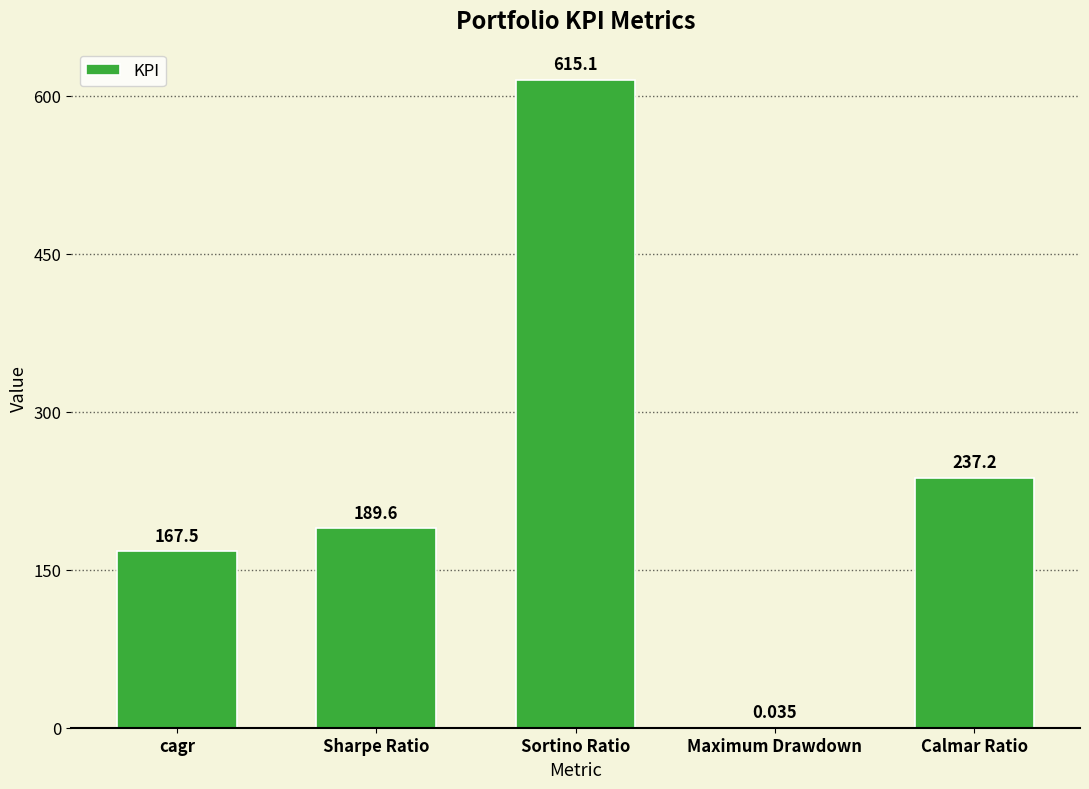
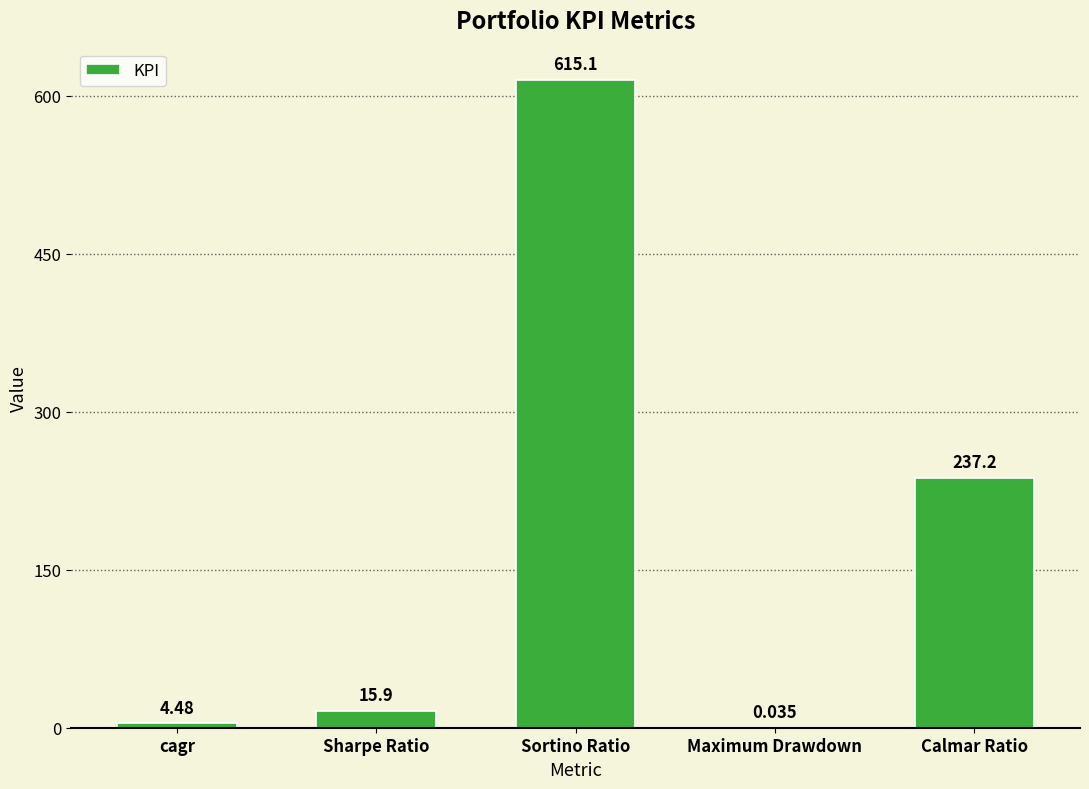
cagr: 167.5 -> 4.48
Sharpe Ratio: 189.6 -> 15.9
